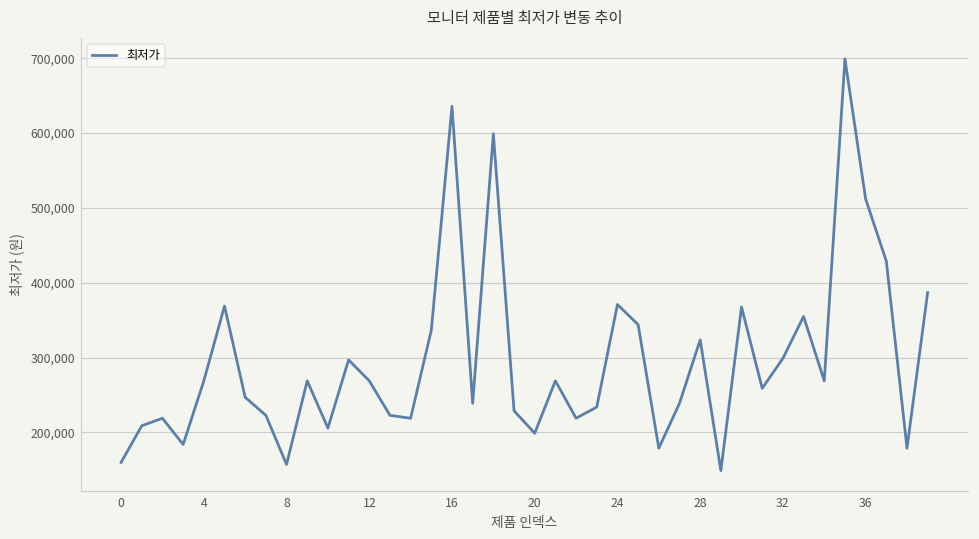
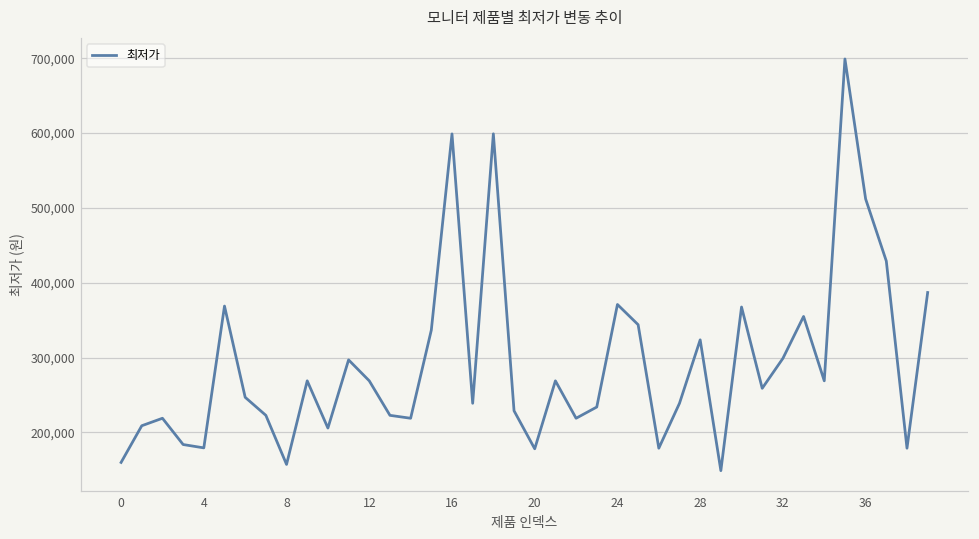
4: 270,000 -> 180,000
16: 640,000 -> 600,000
20: 200,000 -> 180,000
